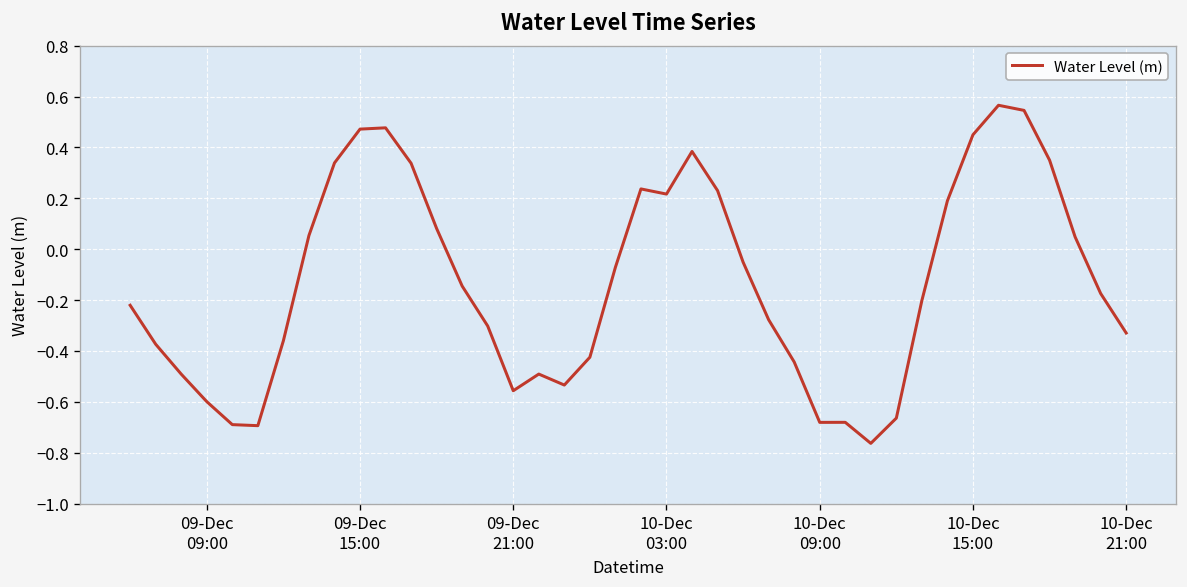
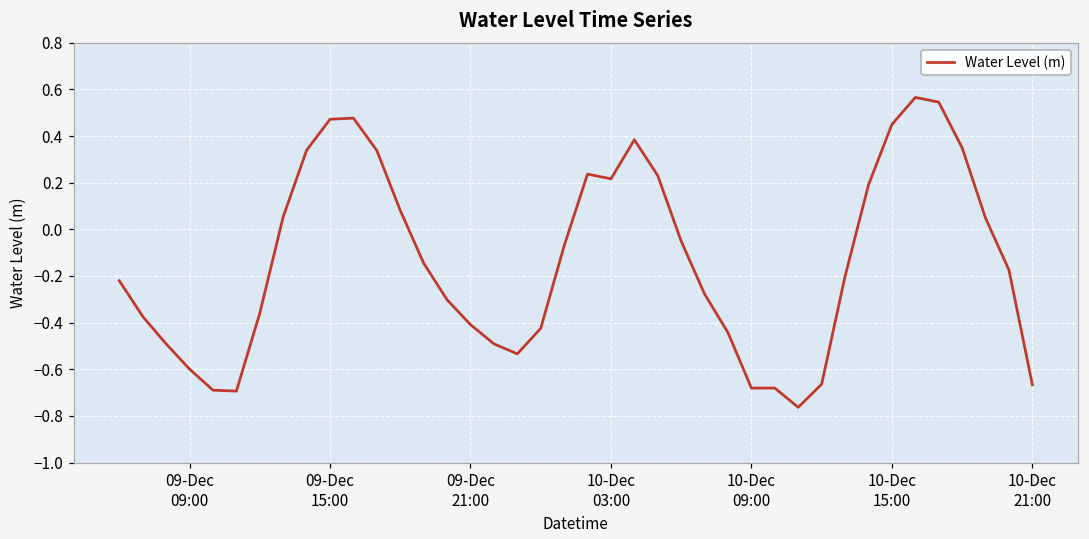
09-Dec 21:00: -0.56 -> -0.41
10-Dec 21:00: -0.33 -> -0.67
